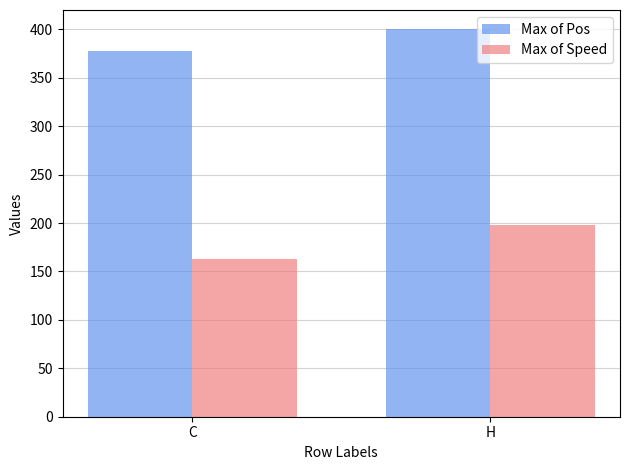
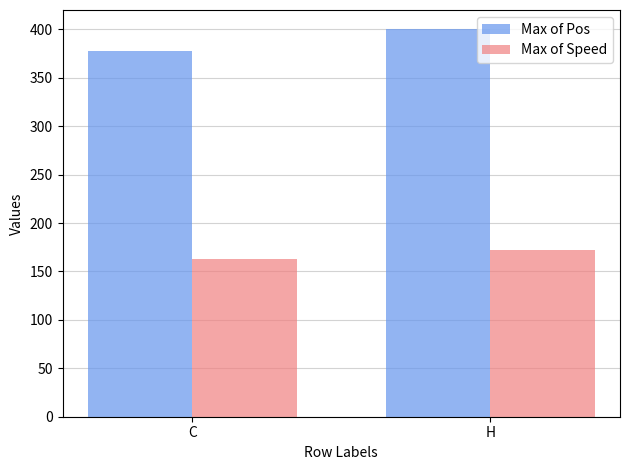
Max of Speed, H: 200 -> 170
